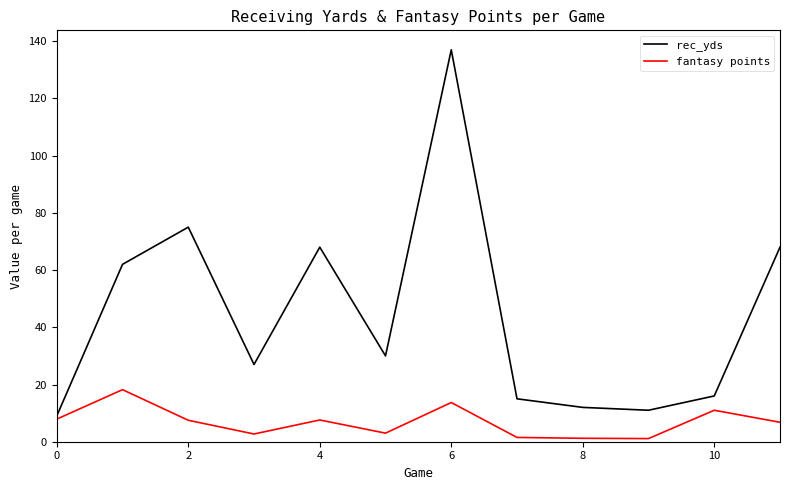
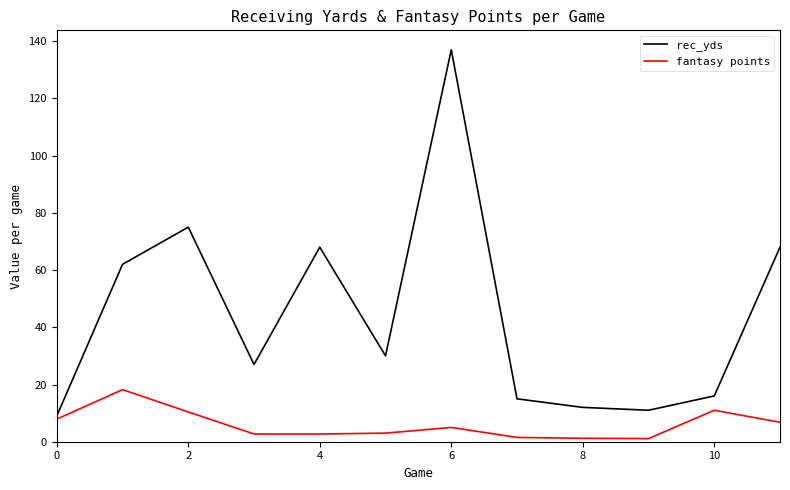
fantasy points, 2: 8 -> 10
fantasy points, 4: 8 -> 3
fantasy points, 6: 14 -> 5
